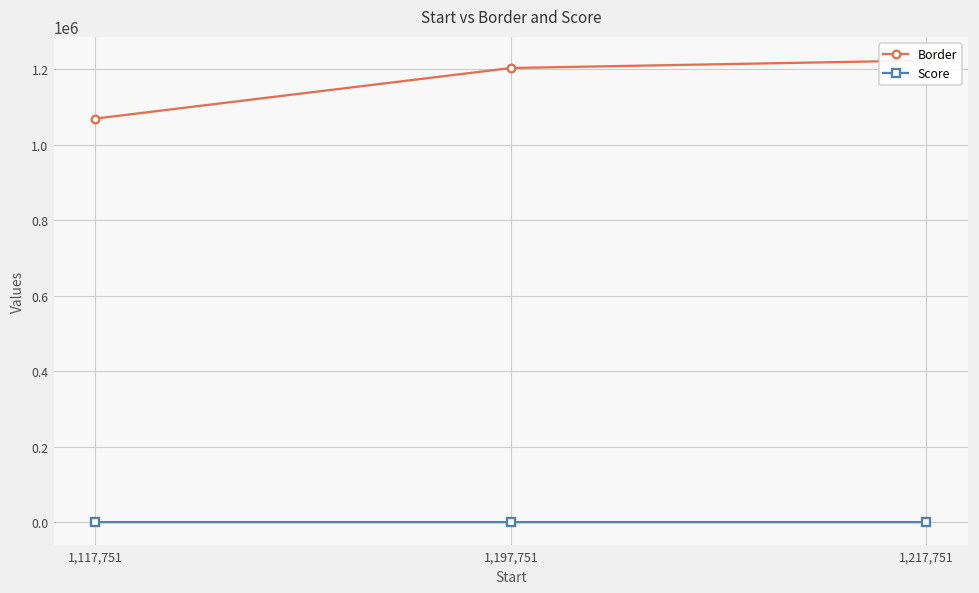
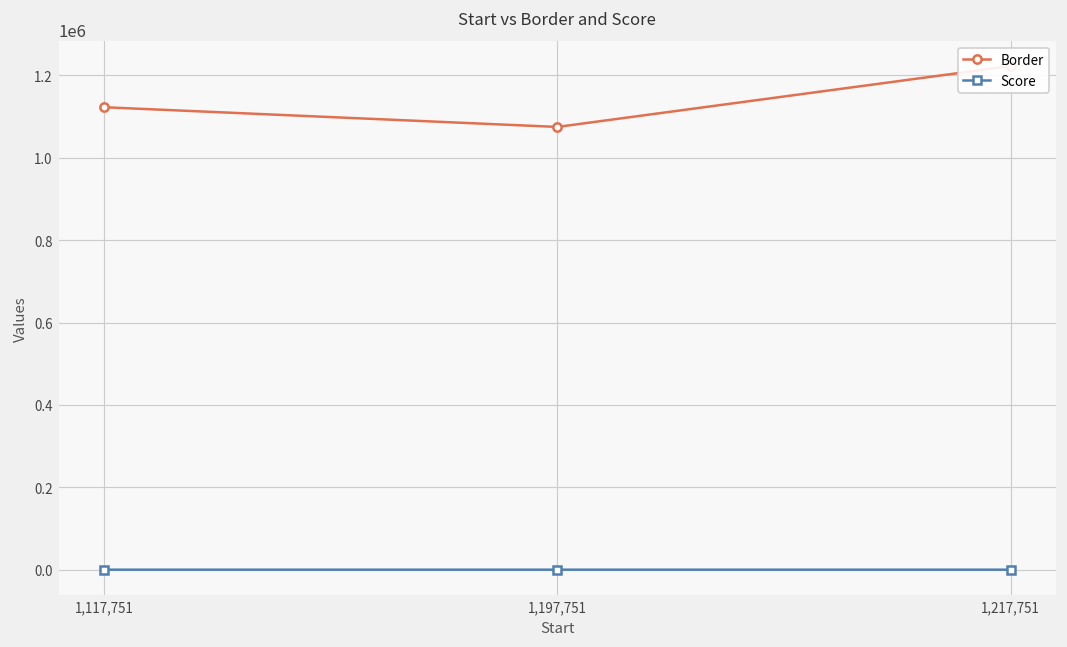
Border, 1,117,751: 1070000 -> 1120000
Border, 1,197,751: 1200000 -> 1070000
